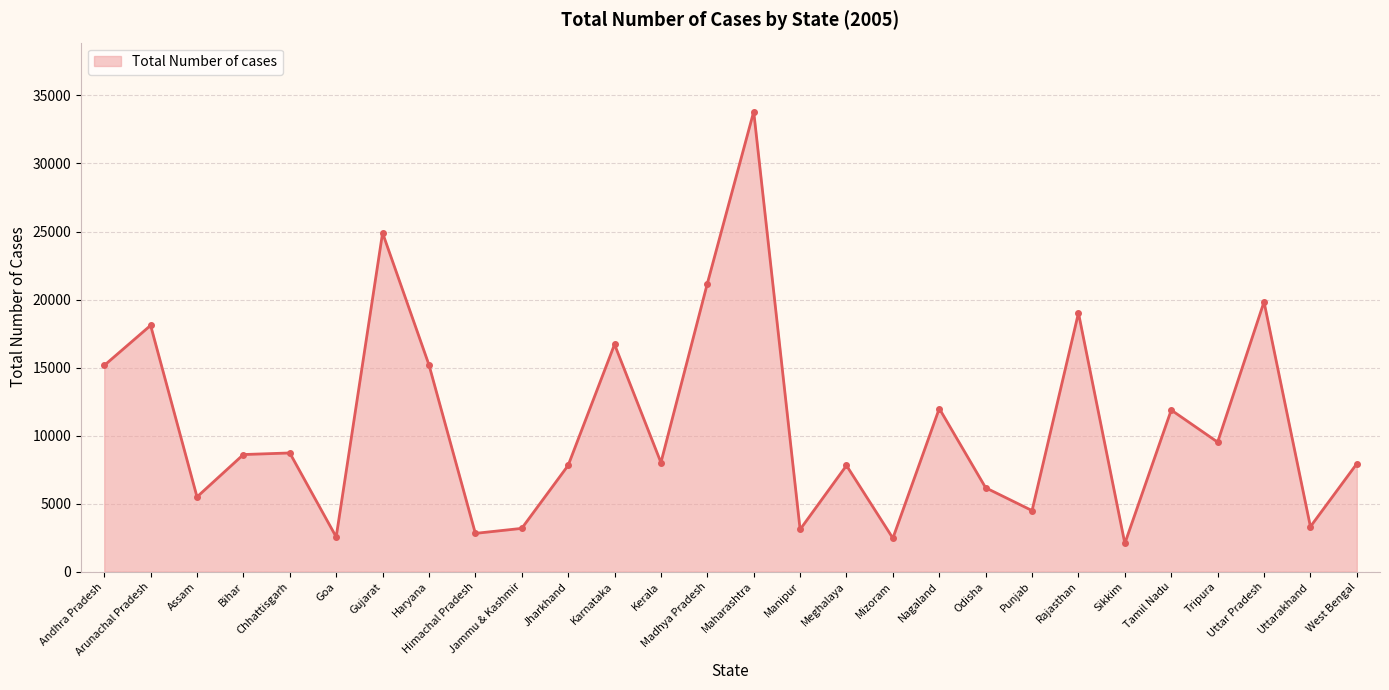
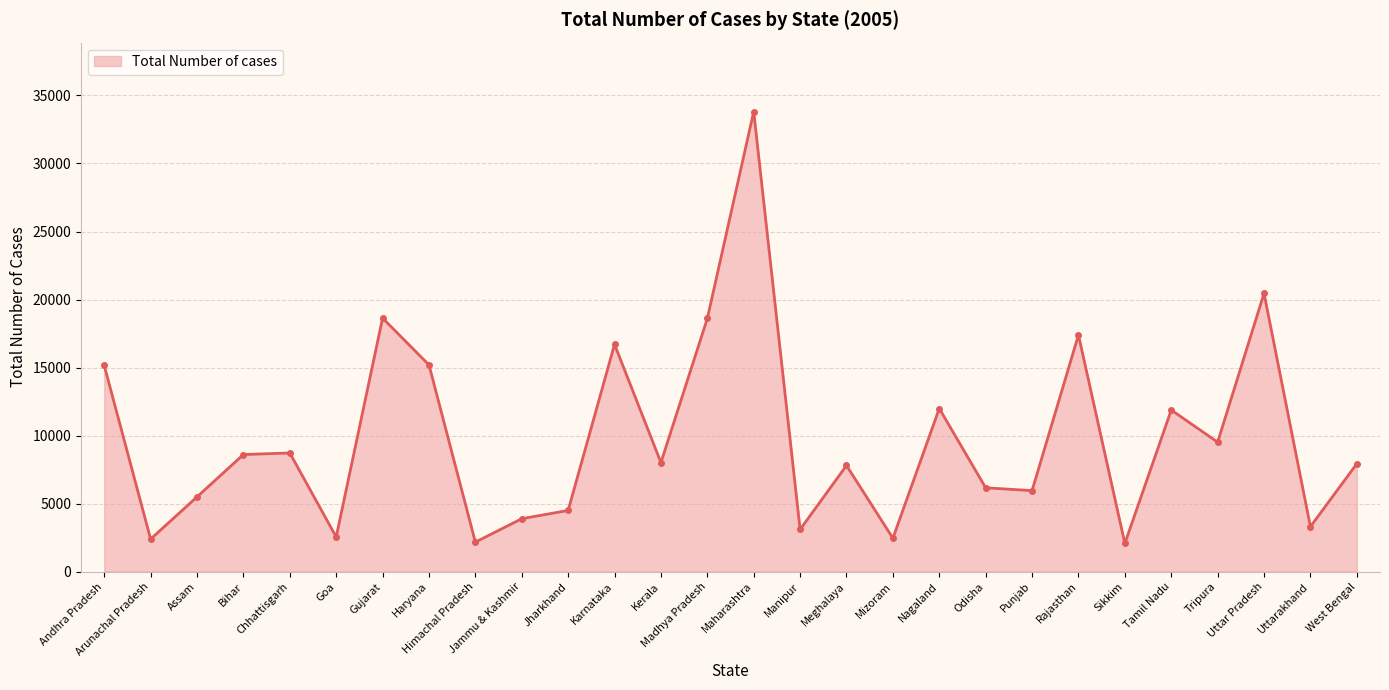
Arunachal Pradesh: 18100 -> 2400
Gujarat: 24900 -> 18600
Himachal Pradesh: 2800 -> 2200
Jammu & Kashmir: 3200 -> 3900
Jharkhand: 7800 -> 4500
Madhya Pradesh: 21200 -> 18600
Punjab: 4500 -> 6000
Rajasthan: 19000 -> 17400
Uttar Pradesh: 19800 -> 20500
